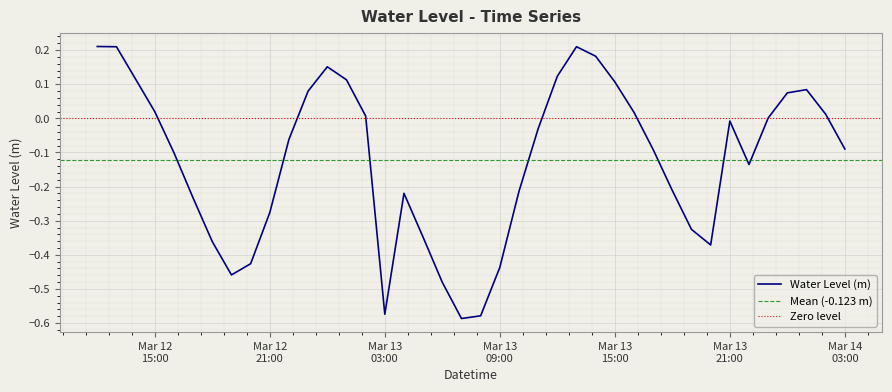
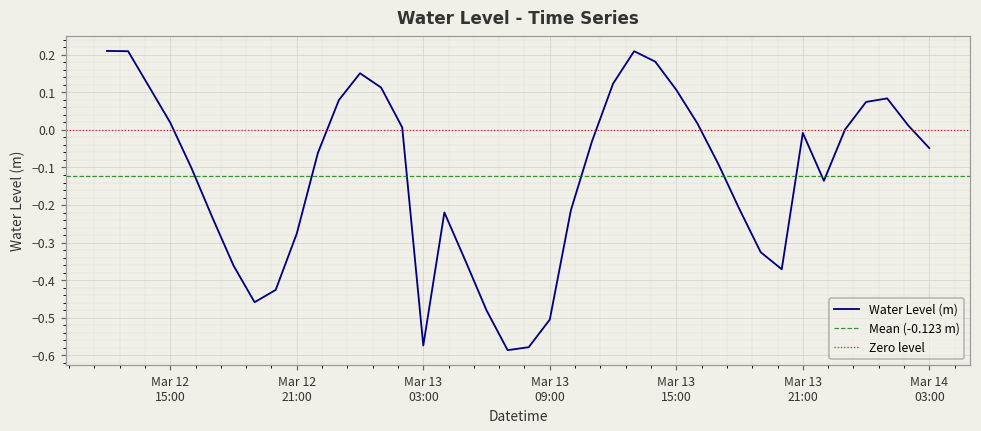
Mar 13 09:00: -0.44 -> -0.51
Mar 14 03:00: -0.09 -> -0.05
